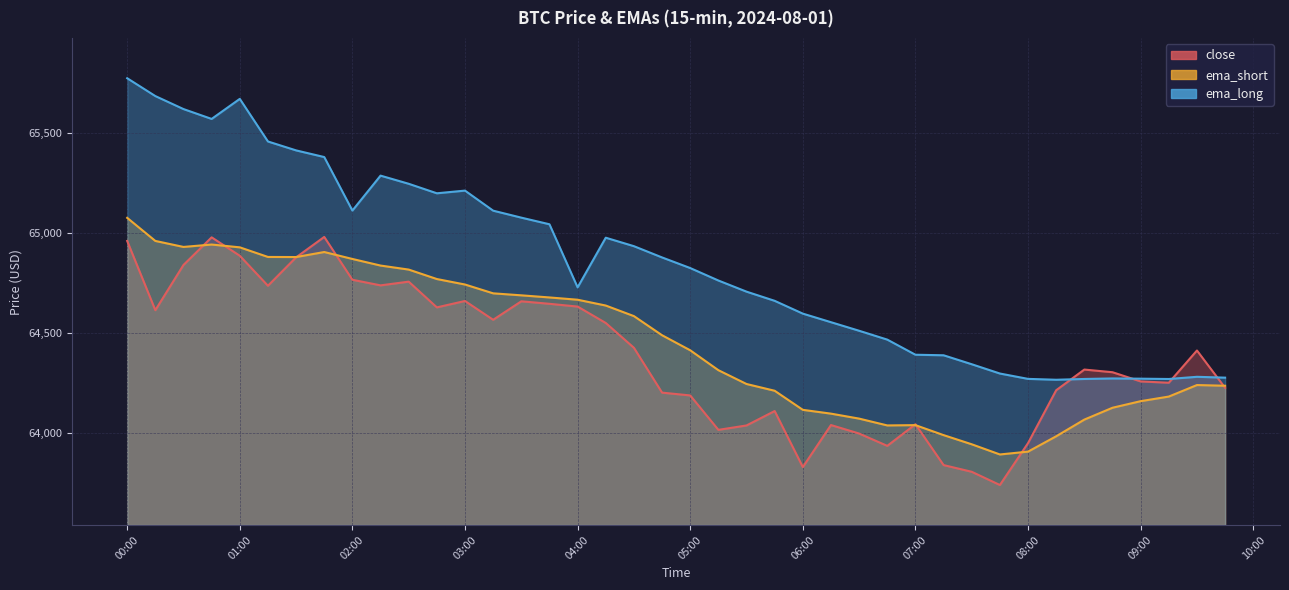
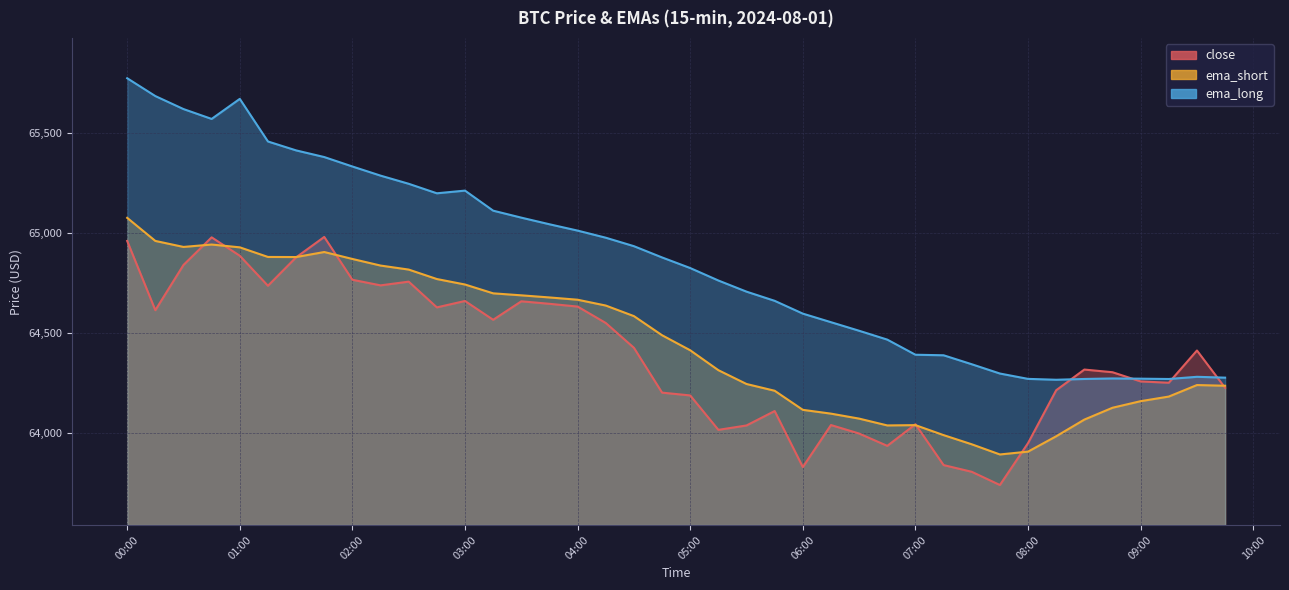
ema_long, 02:00: 65,110 -> 65,330
ema_long, 04:00: 64,730 -> 65,010
